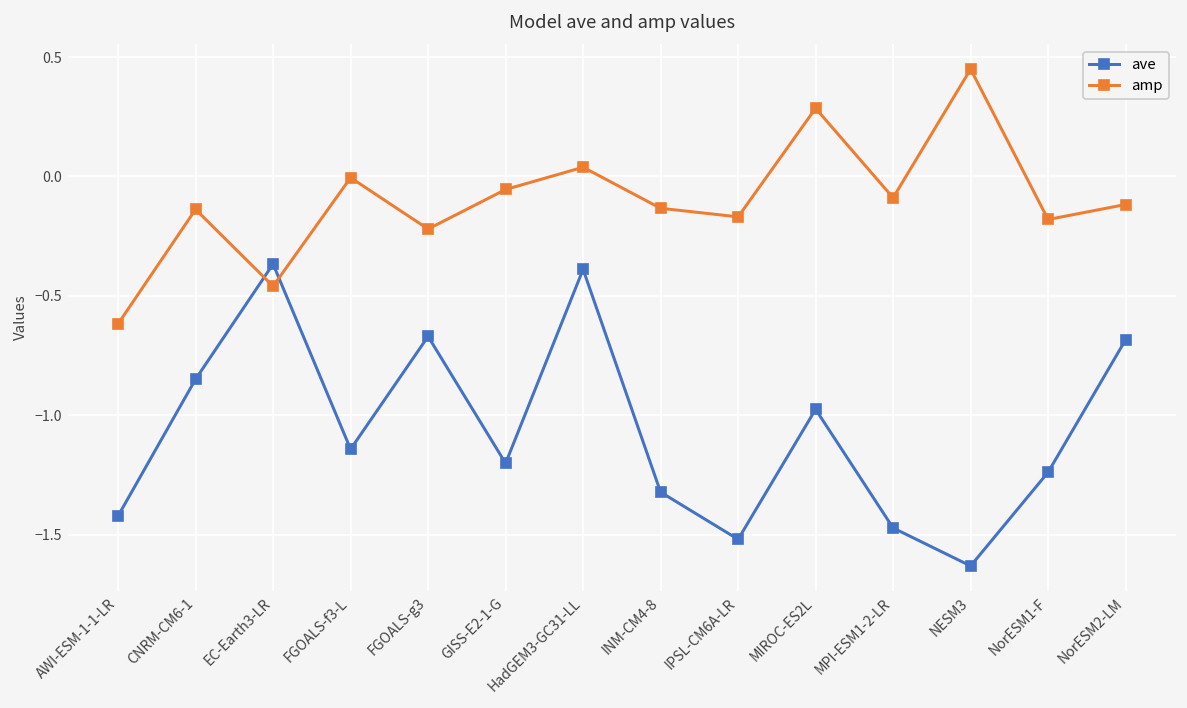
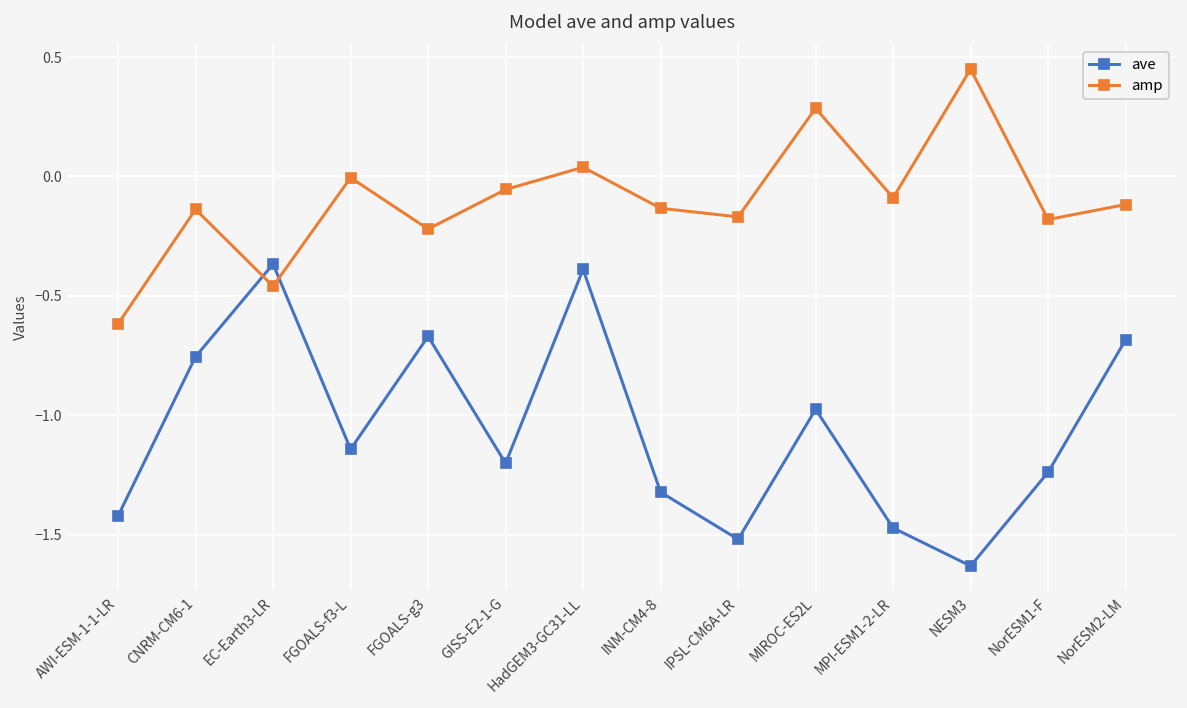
ave, CNRM-CM6-1: -0.85 -> -0.75
